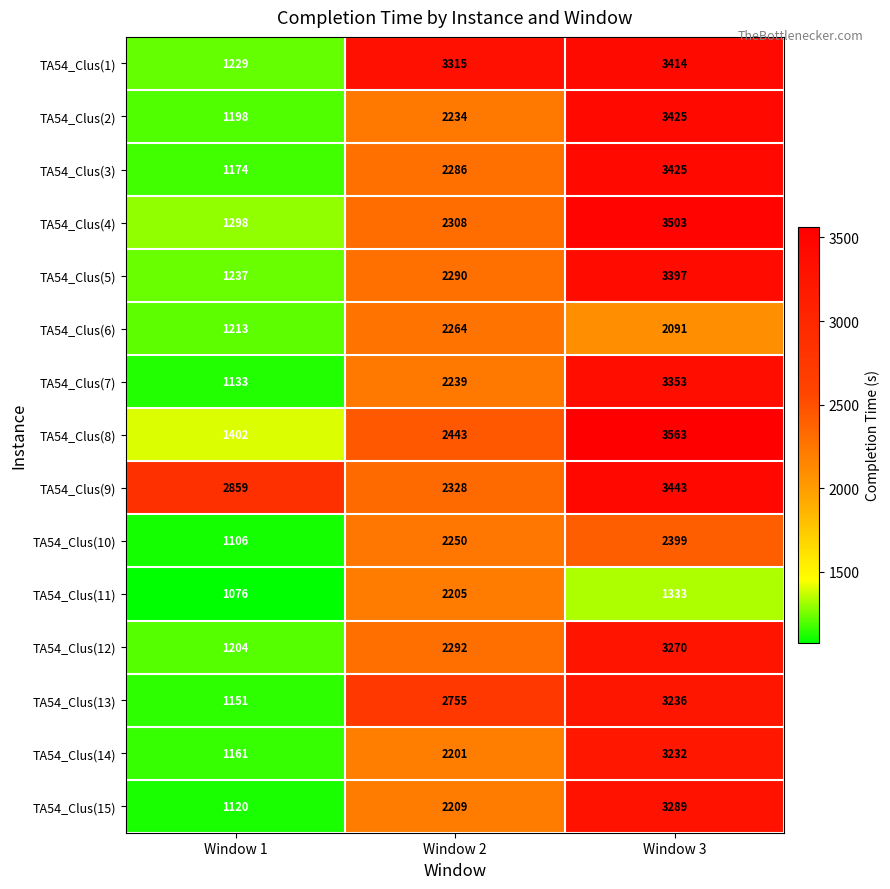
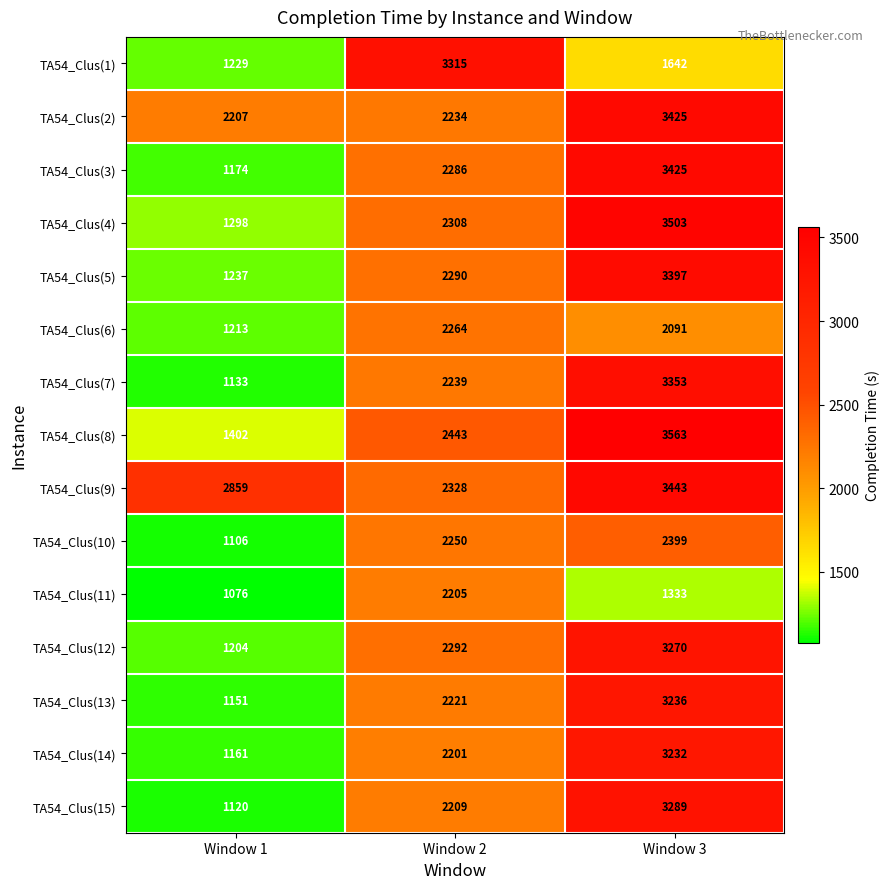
TA54_Clus(1), Window 3: 3414 -> 1642
TA54_Clus(2), Window 1: 1198 -> 2207
TA54_Clus(13), Window 2: 2755 -> 2221
